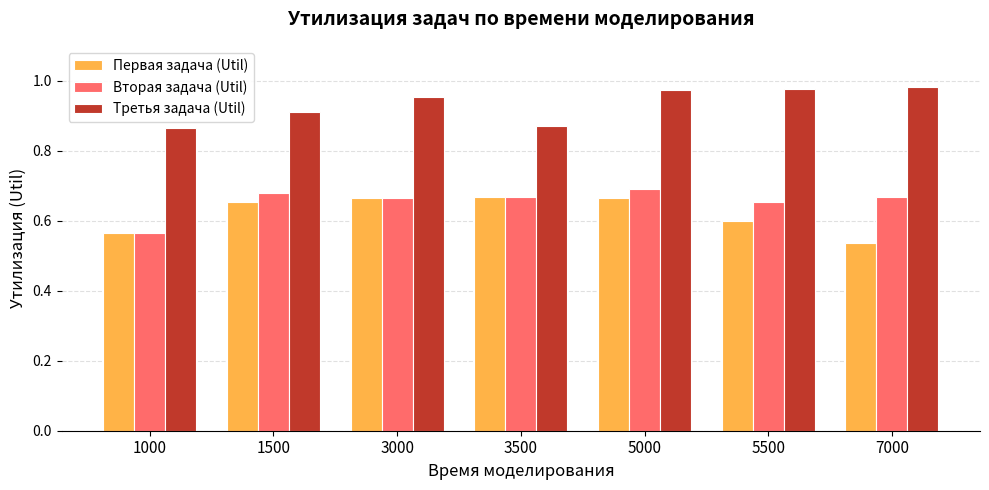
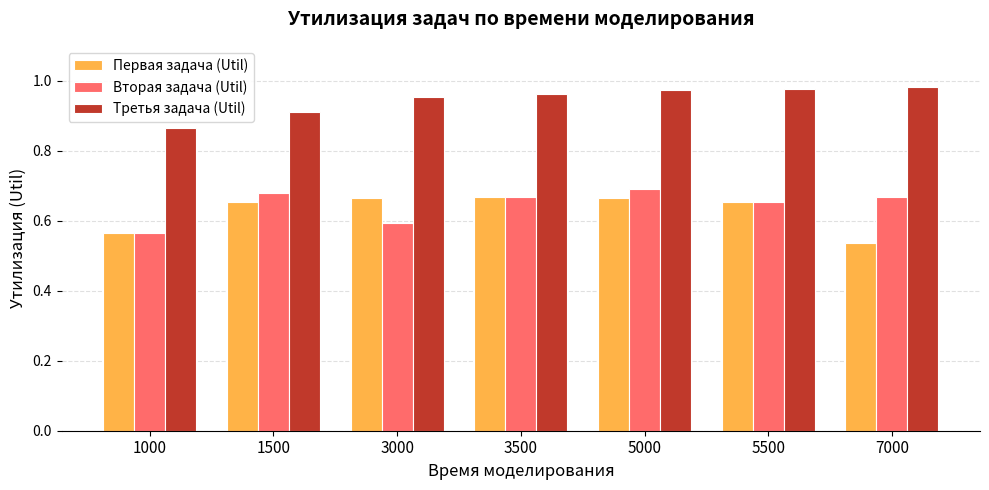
Вторая задача (Util), 3000: 0.66 -> 0.60
Третья задача (Util), 3500: 0.87 -> 0.96
Первая задача (Util), 5500: 0.60 -> 0.65
